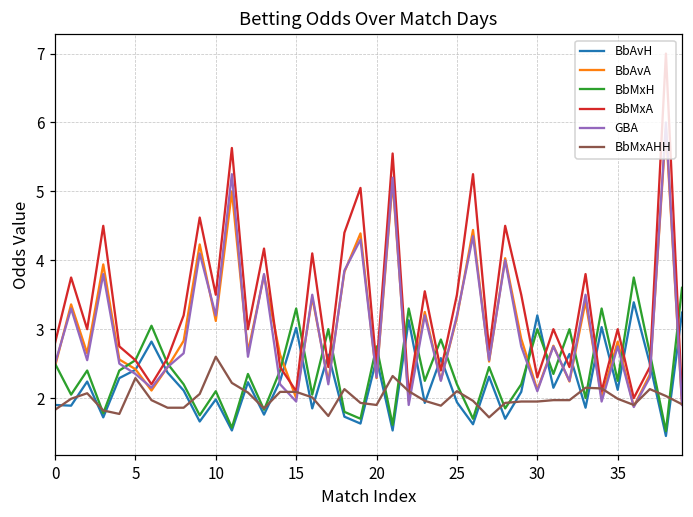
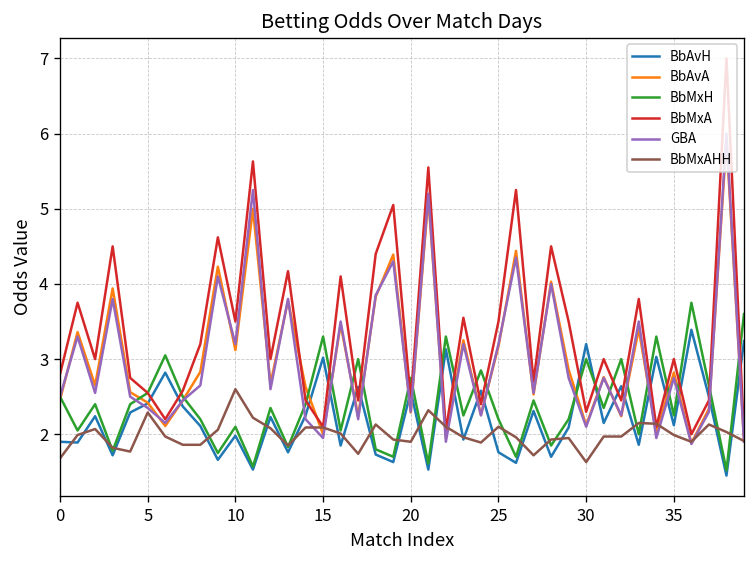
BbMxAHH, 0: 1.8 -> 1.7
BbAvH, 25: 1.9 -> 1.8
BbMxAHH, 30: 2.0 -> 1.6
